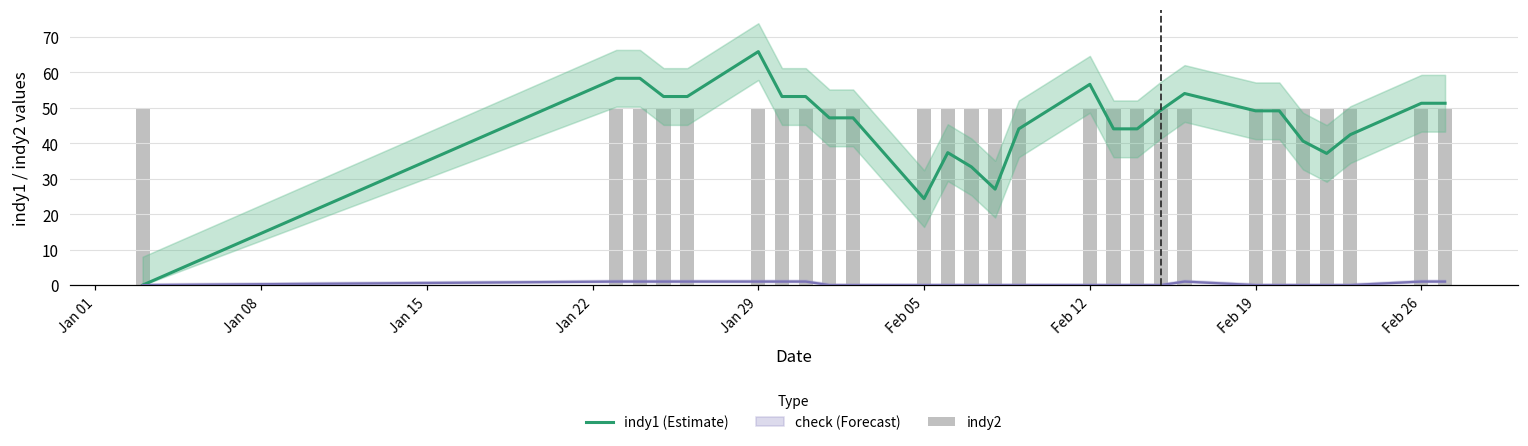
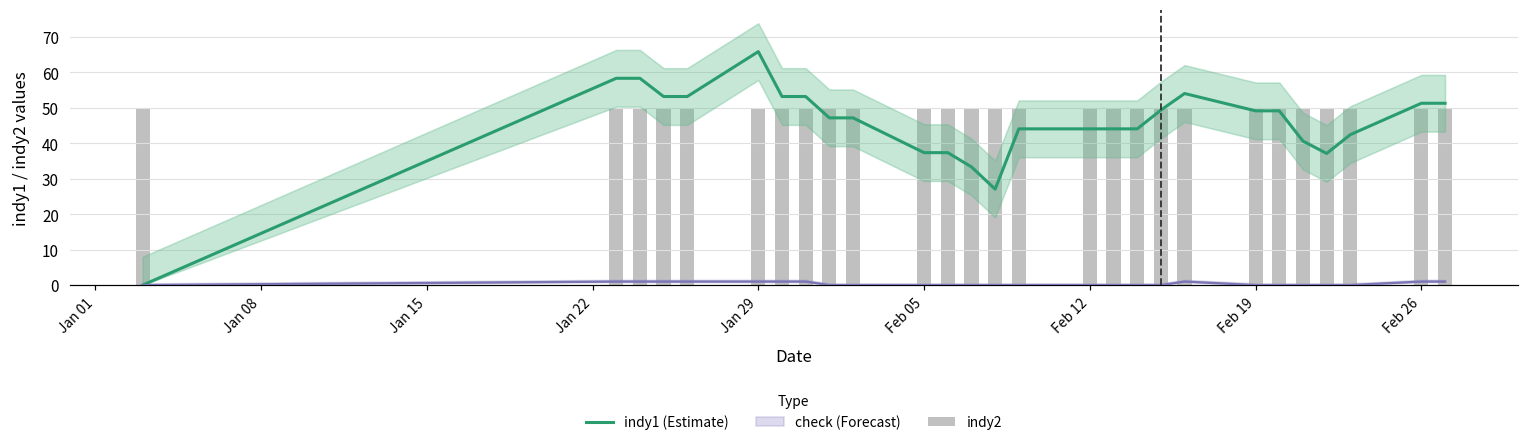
indy1 (Estimate), Feb 05: 24 -> 37
indy1 (Estimate), Feb 12: 57 -> 44
